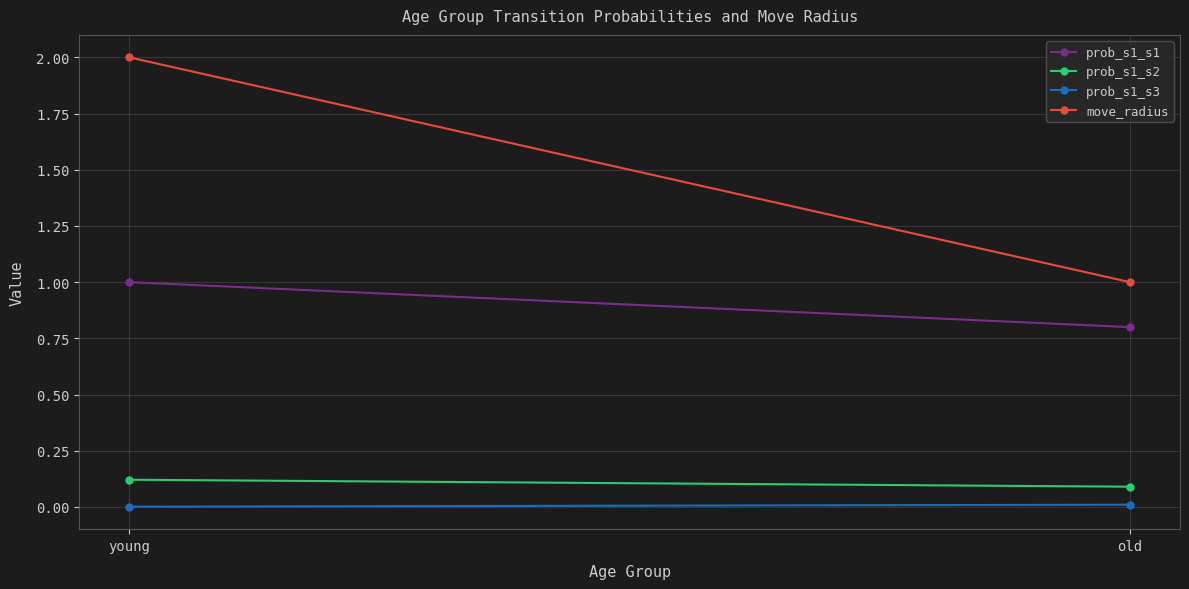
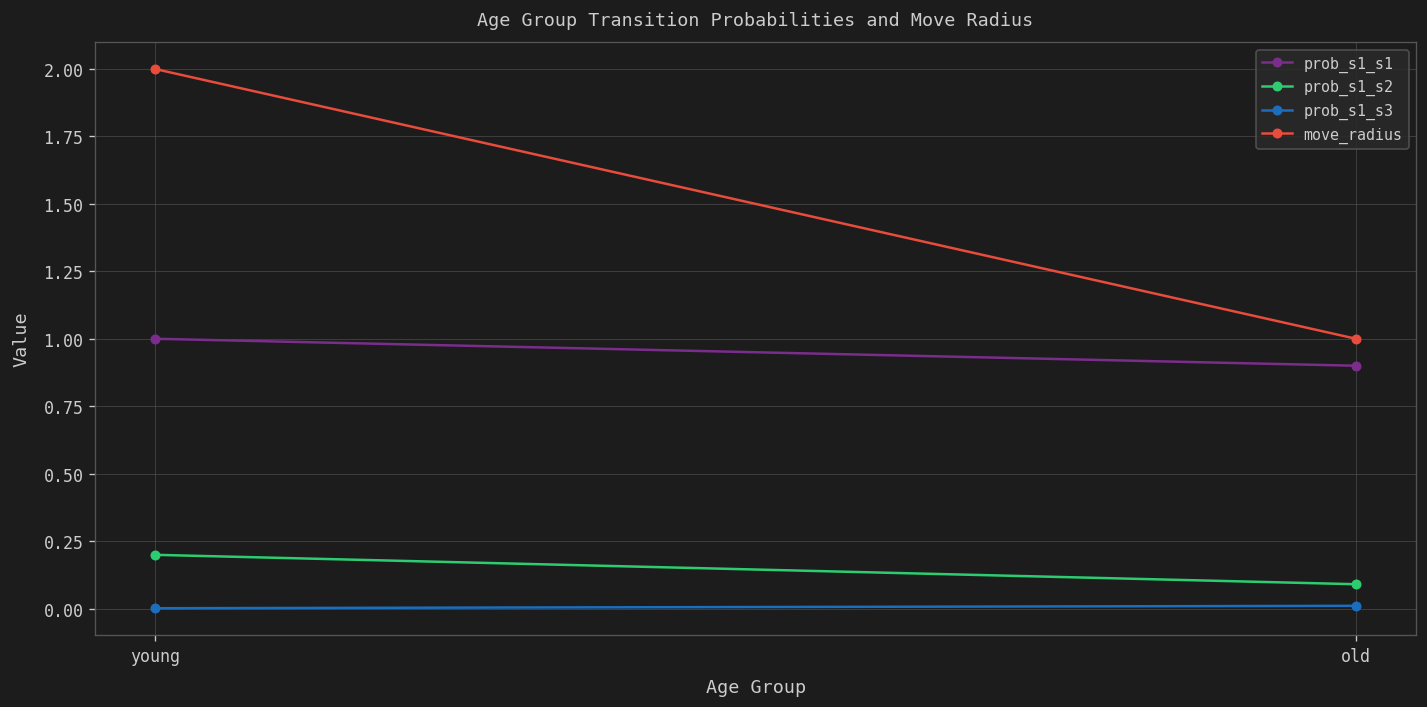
prob_s1_s2, young: 0.12 -> 0.20
prob_s1_s1, old: 0.8 -> 0.9
